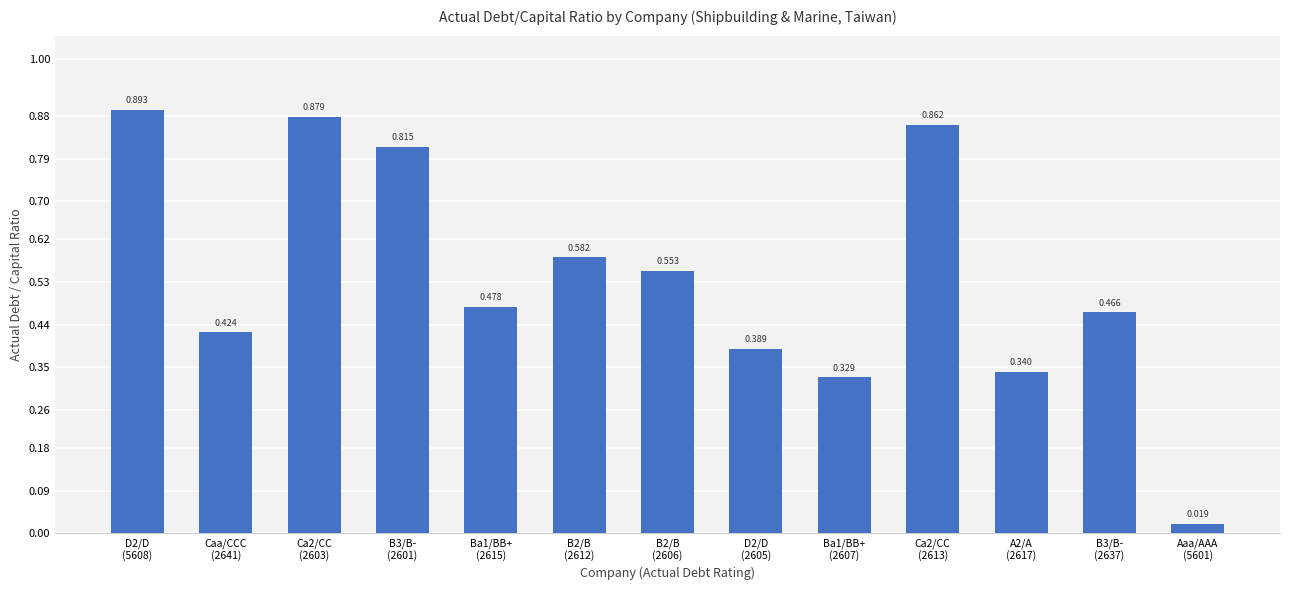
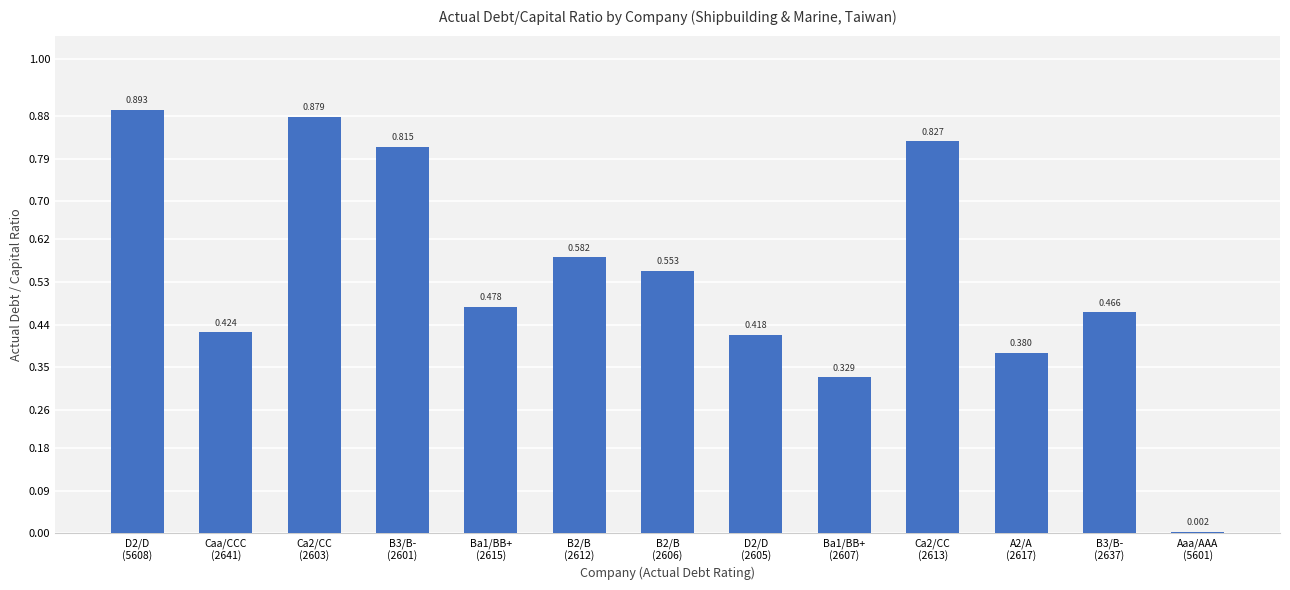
D2/D (2605): 0.389 -> 0.418
Ca2/CC (2613): 0.862 -> 0.827
A2/A (2617): 0.340 -> 0.380
Aaa/AAA (5601): 0.019 -> 0.002
